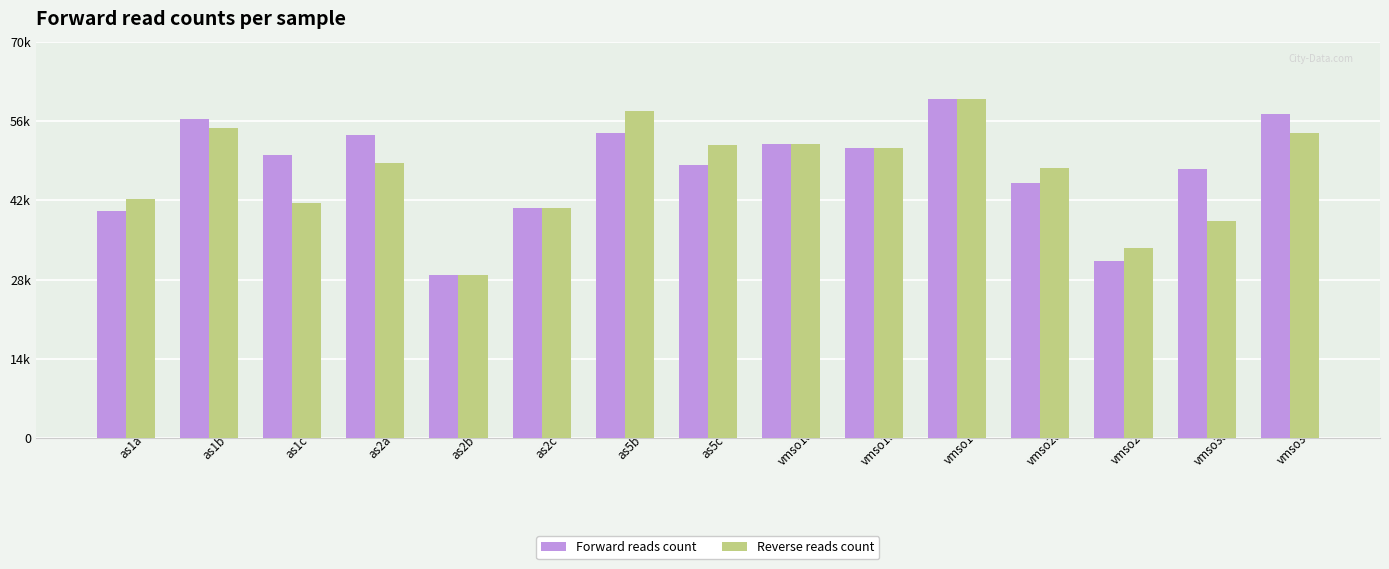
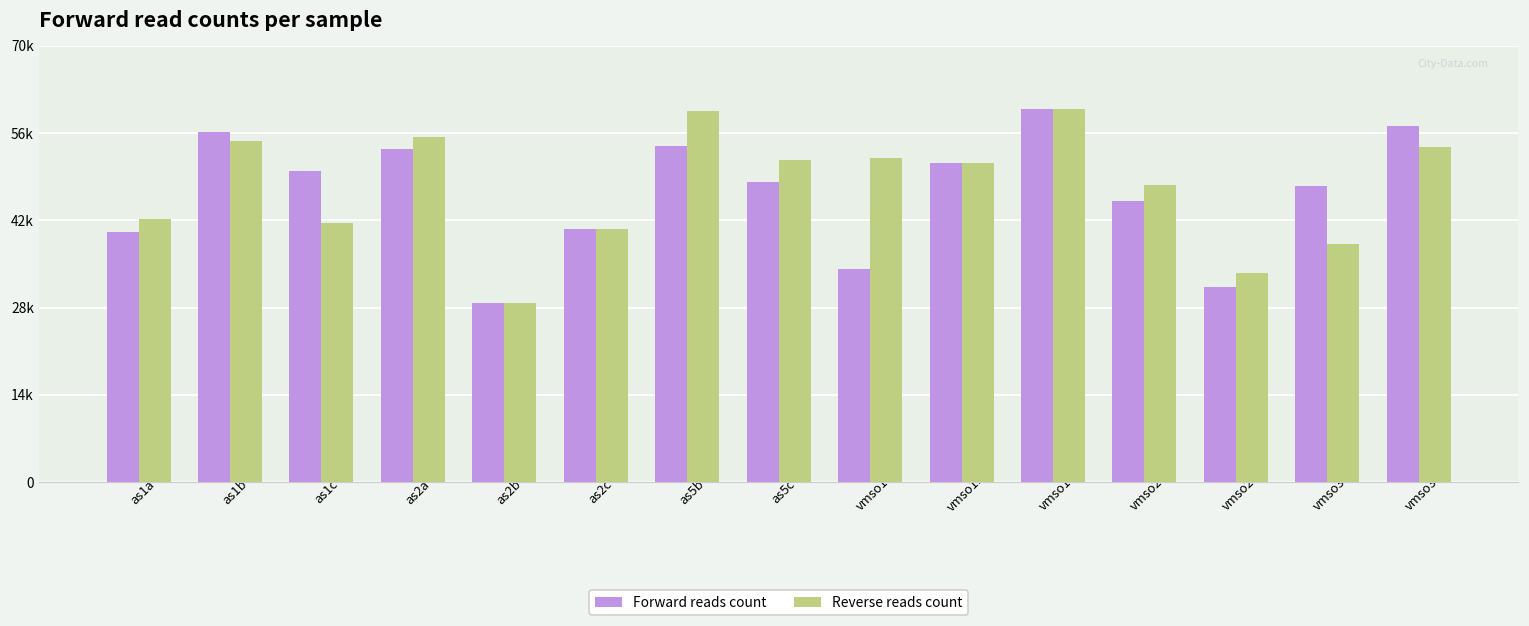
Reverse reads count, as2a: 49000 -> 55000
Reverse reads count, as5b: 58000 -> 60000
Forward reads count, vmso1a: 52000 -> 34000
